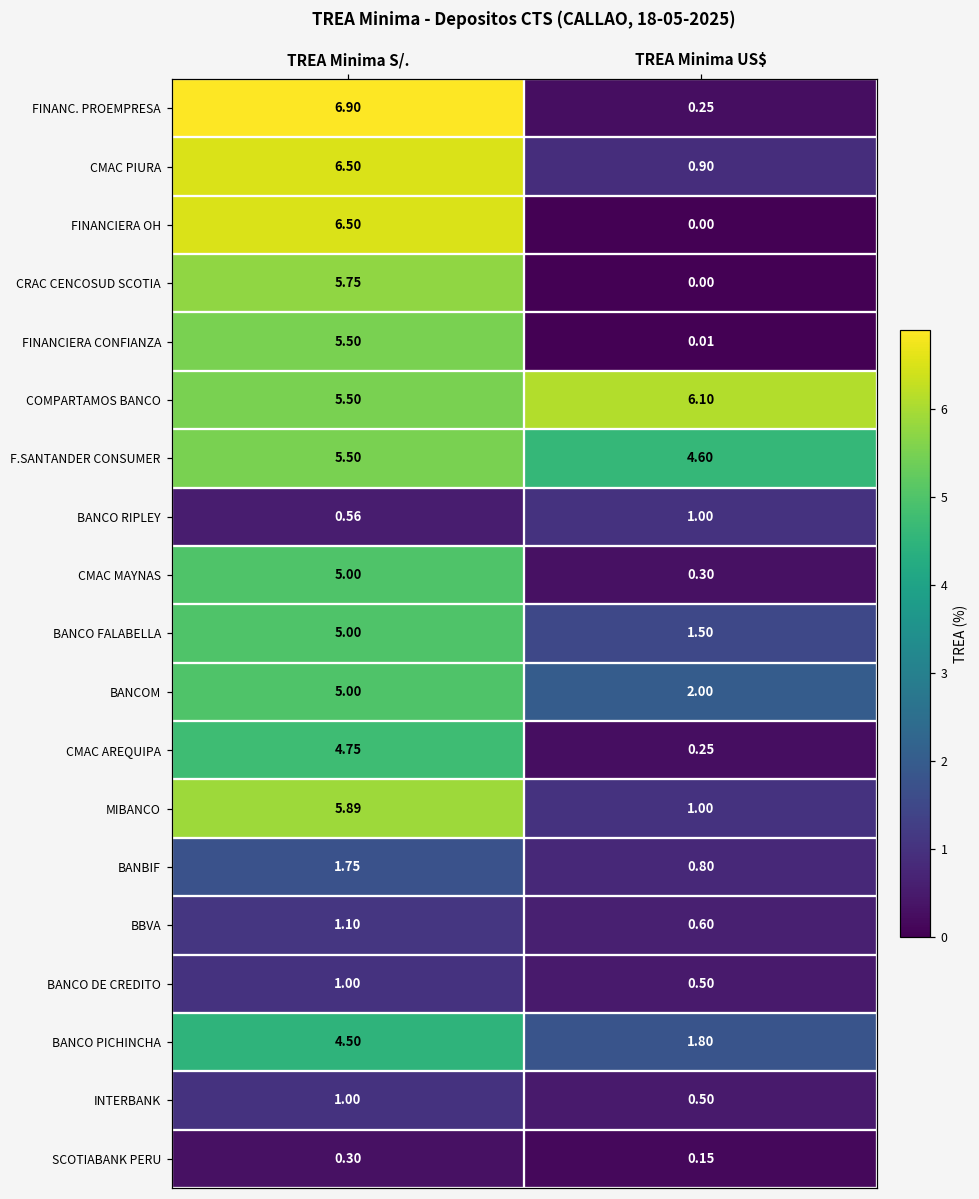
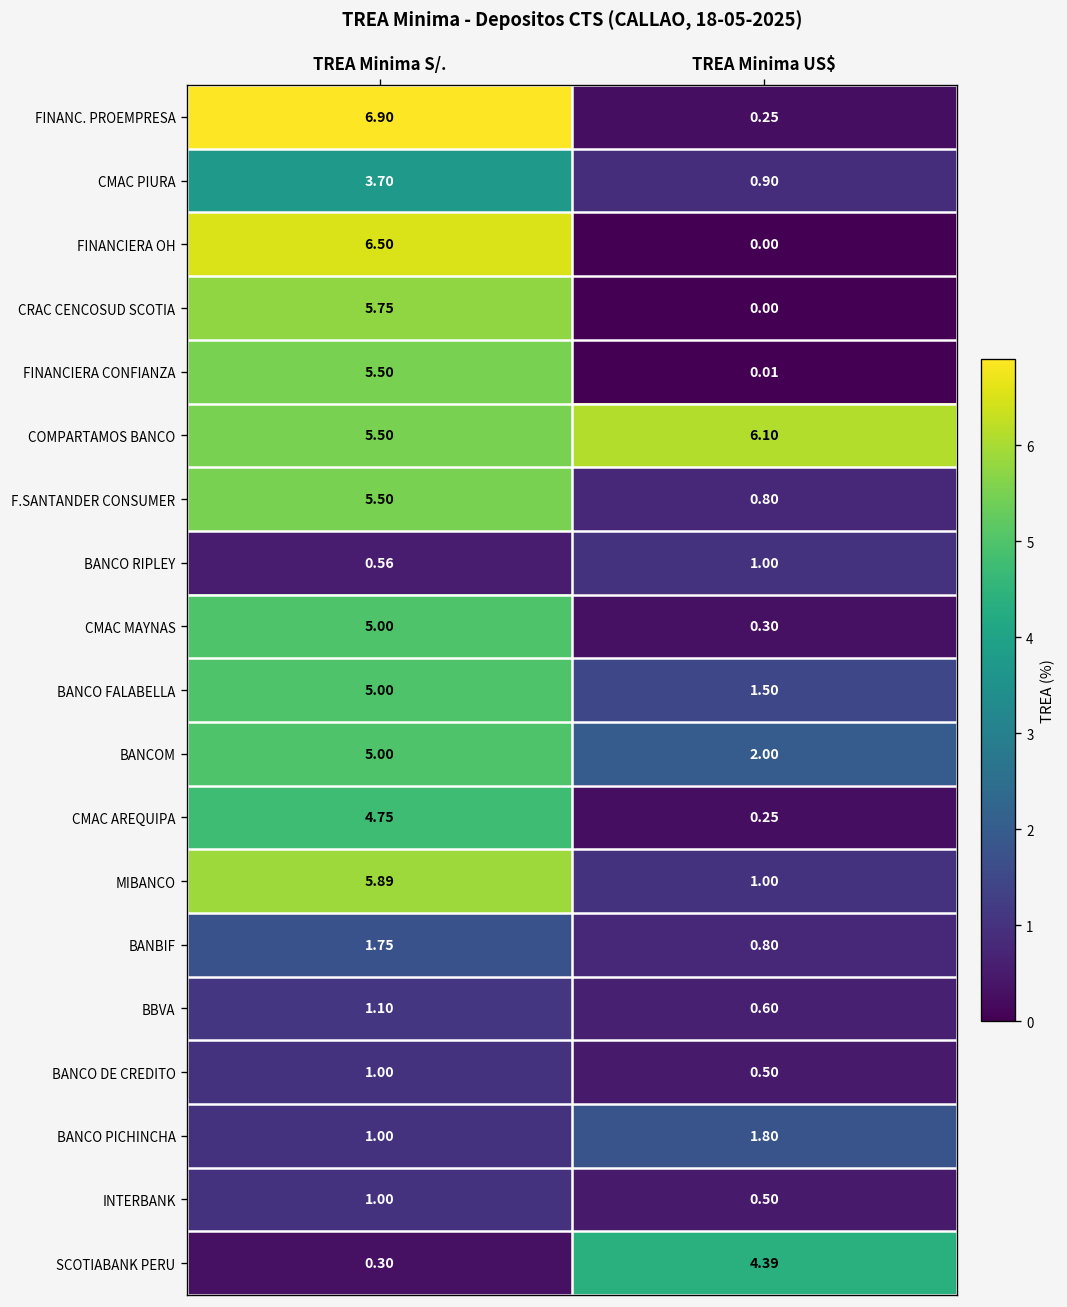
CMAC PIURA, TREA Minima S/.: 6.50 -> 3.70
F.SANTANDER CONSUMER, TREA Minima US$: 4.60 -> 0.80
BANCO PICHINCHA, TREA Minima S/.: 4.50 -> 1.00
SCOTIABANK PERU, TREA Minima US$: 0.15 -> 4.39
